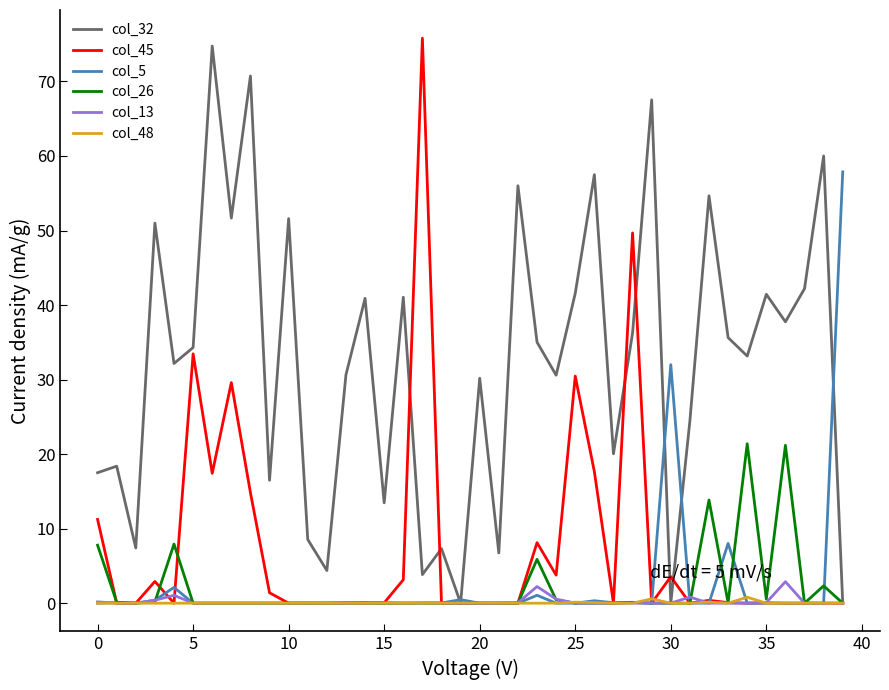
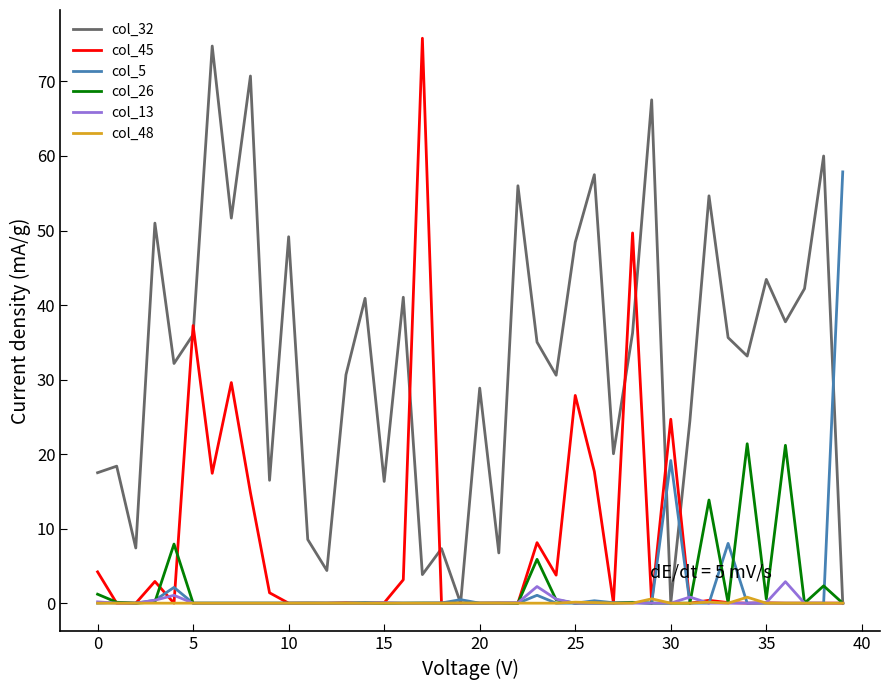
col_45, 0: 11 -> 4
col_26, 0: 8 -> 1
col_32, 5: 34 -> 36
col_45, 5: 33 -> 37
col_32, 10: 52 -> 49
col_32, 15: 13 -> 16
col_32, 20: 30 -> 29
col_32, 25: 42 -> 48
col_45, 25: 30 -> 28
col_45, 30: 4 -> 25
col_5, 30: 32 -> 19
col_32, 35: 41 -> 43
